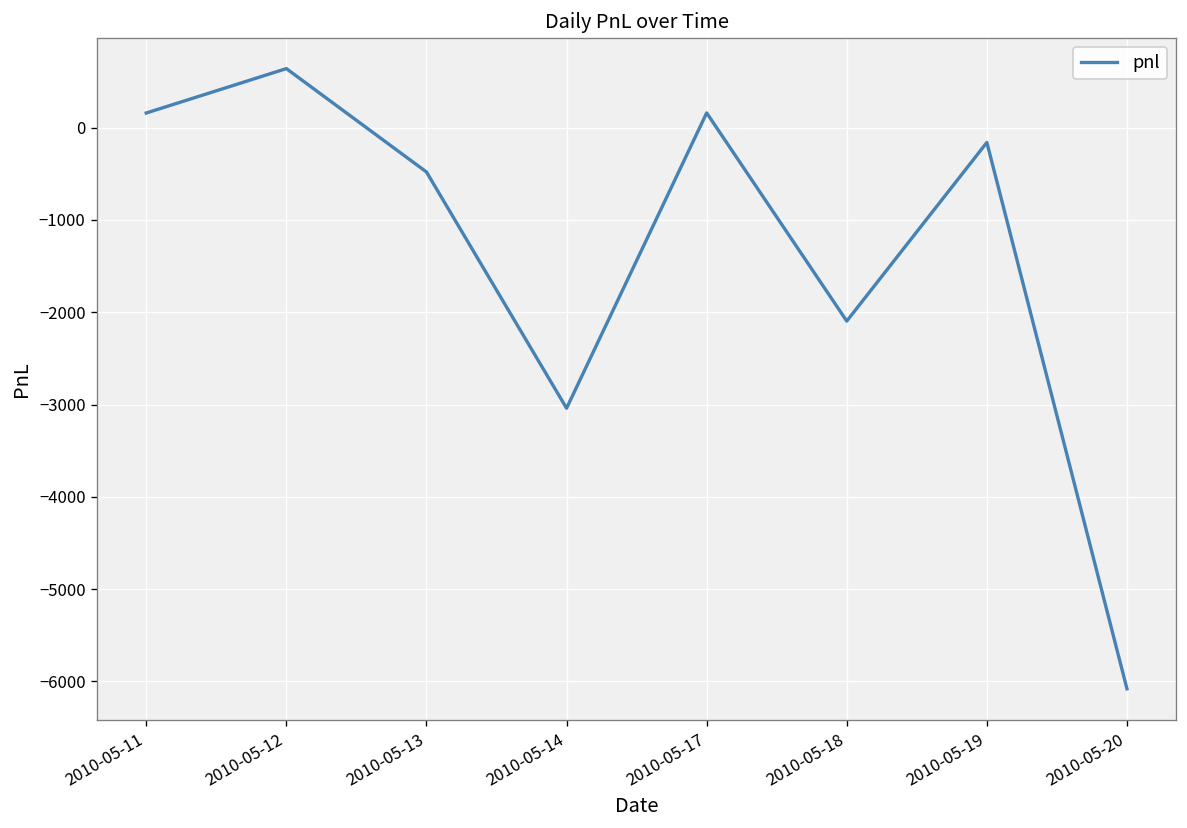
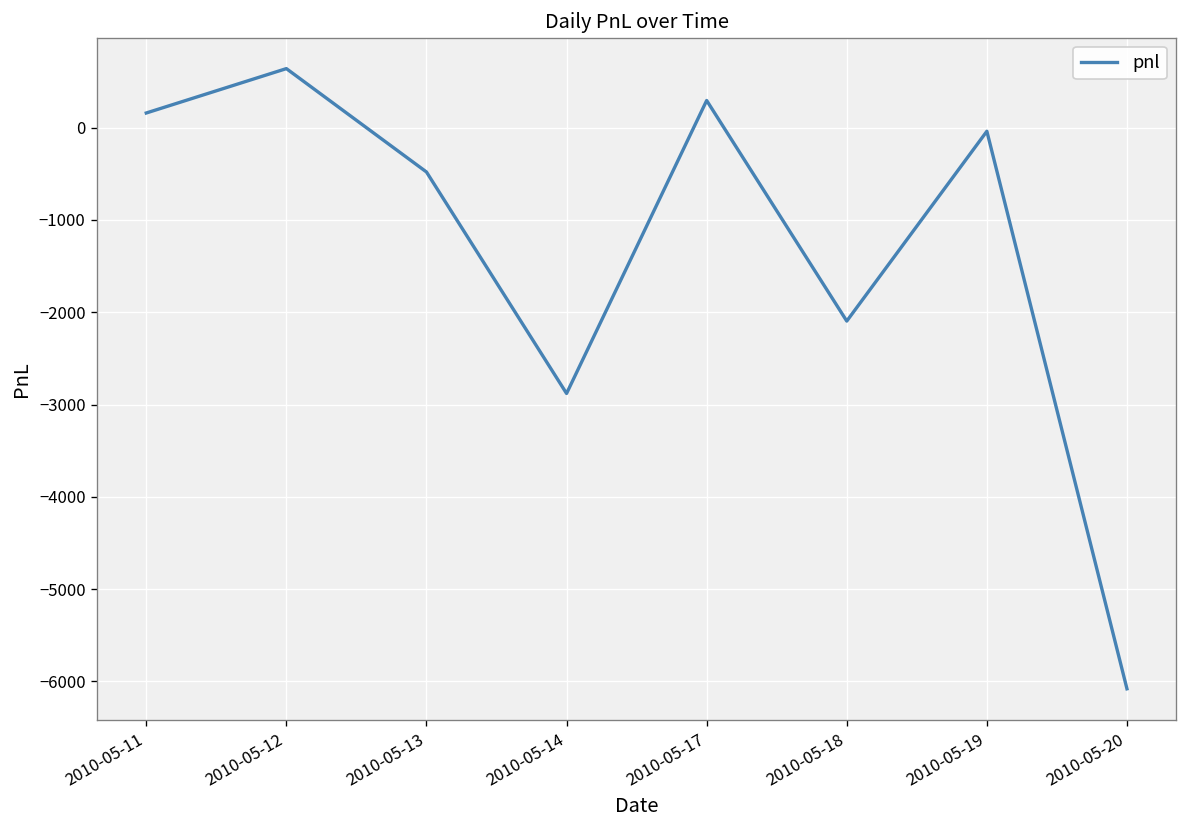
2010-05-14: -3000 -> -2900
2010-05-17: 200 -> 300
2010-05-19: -200 -> 0
